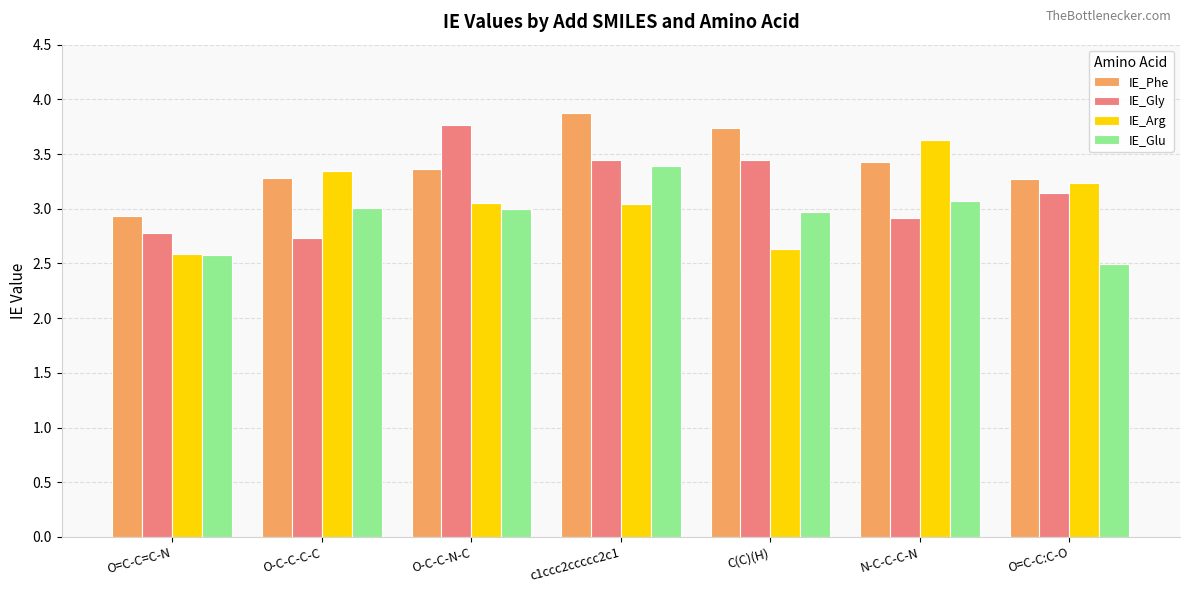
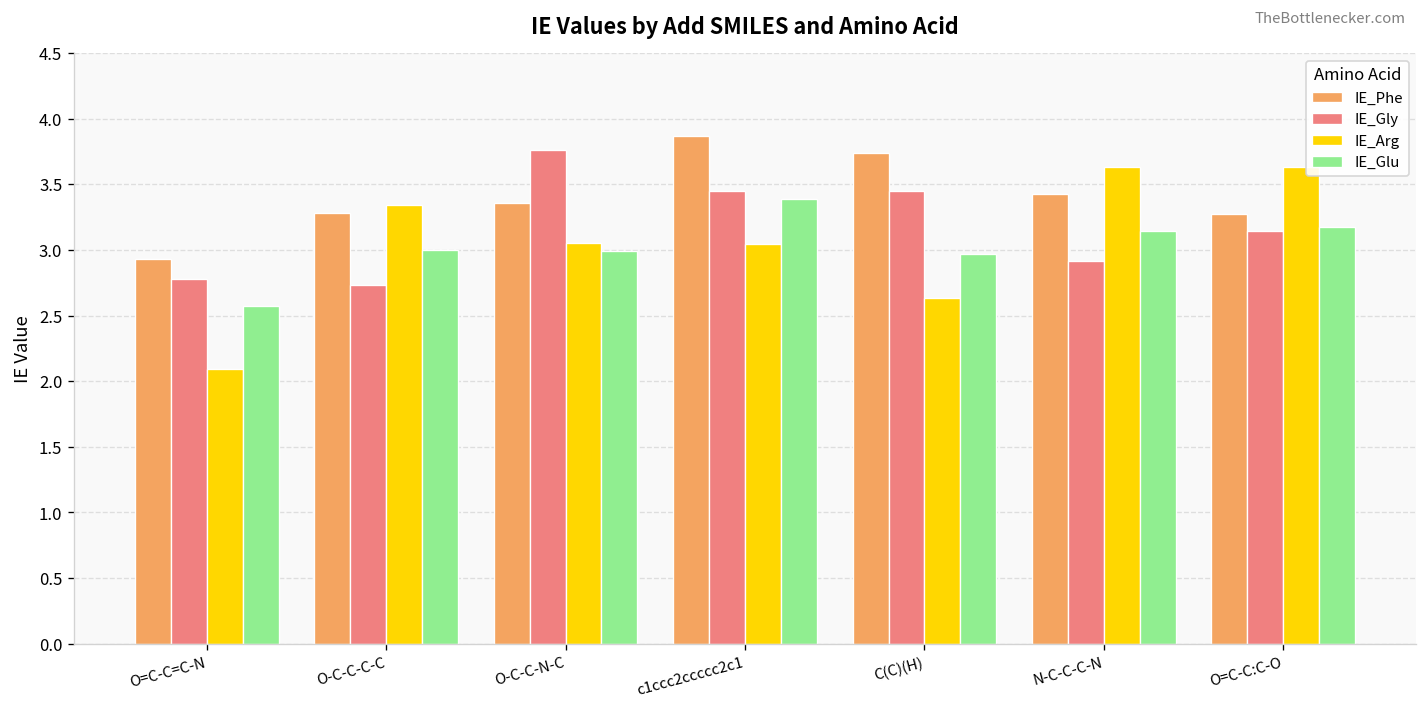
IE_Arg, O=C-C=C-N: 2.59 -> 2.09
IE_Glu, N-C-C-C-N: 3.07 -> 3.15
IE_Arg, O=C-C:C-O: 3.24 -> 3.63
IE_Glu, O=C-C:C-O: 2.50 -> 3.18
